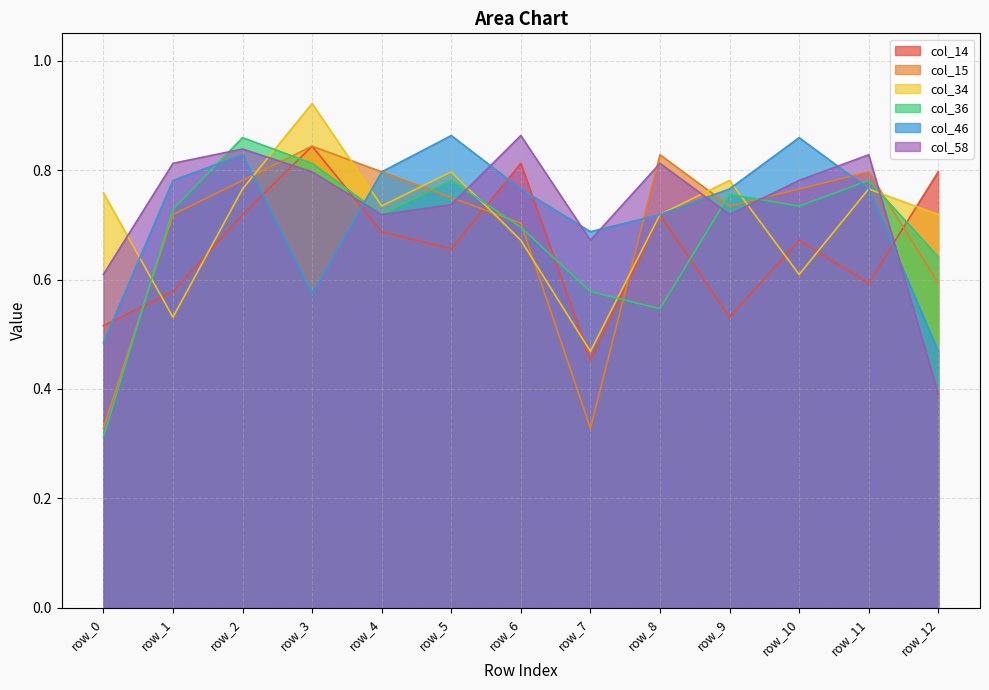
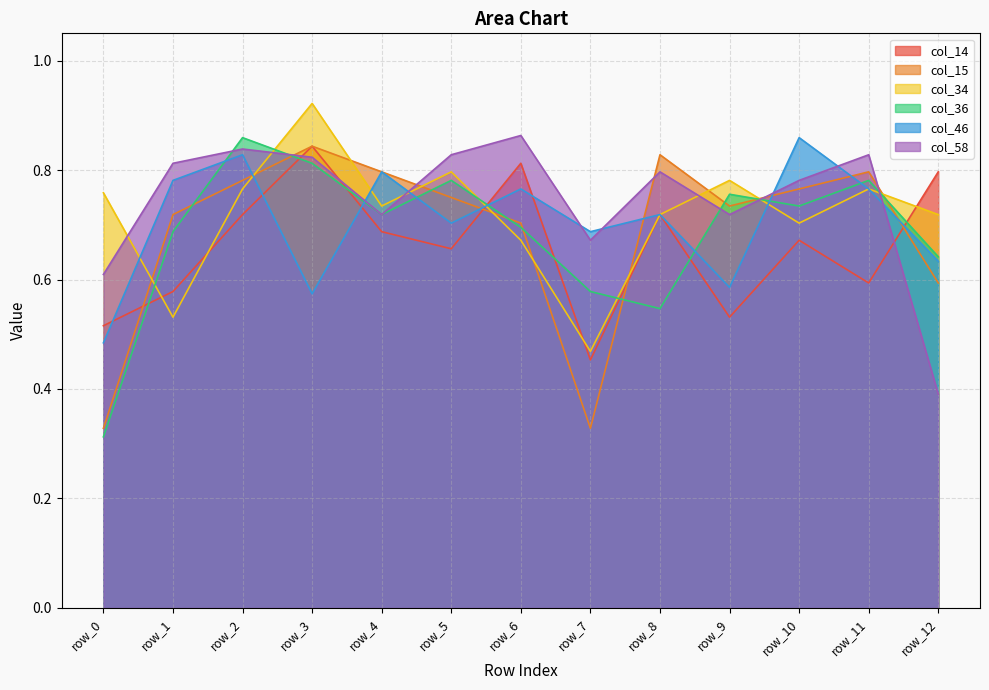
col_36, row_1: 0.73 -> 0.69
col_58, row_3: 0.80 -> 0.82
col_46, row_5: 0.86 -> 0.70
col_58, row_5: 0.74 -> 0.83
col_58, row_8: 0.81 -> 0.80
col_46, row_9: 0.77 -> 0.59
col_34, row_10: 0.61 -> 0.70
col_46, row_12: 0.47 -> 0.63
